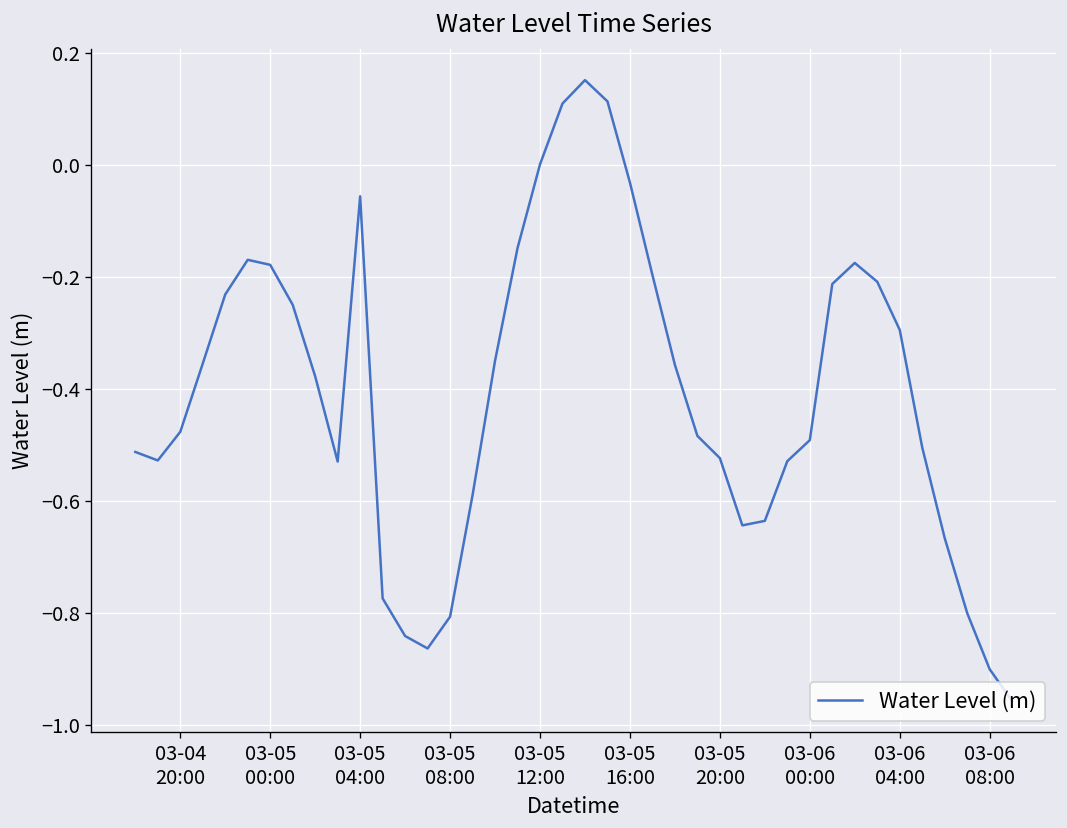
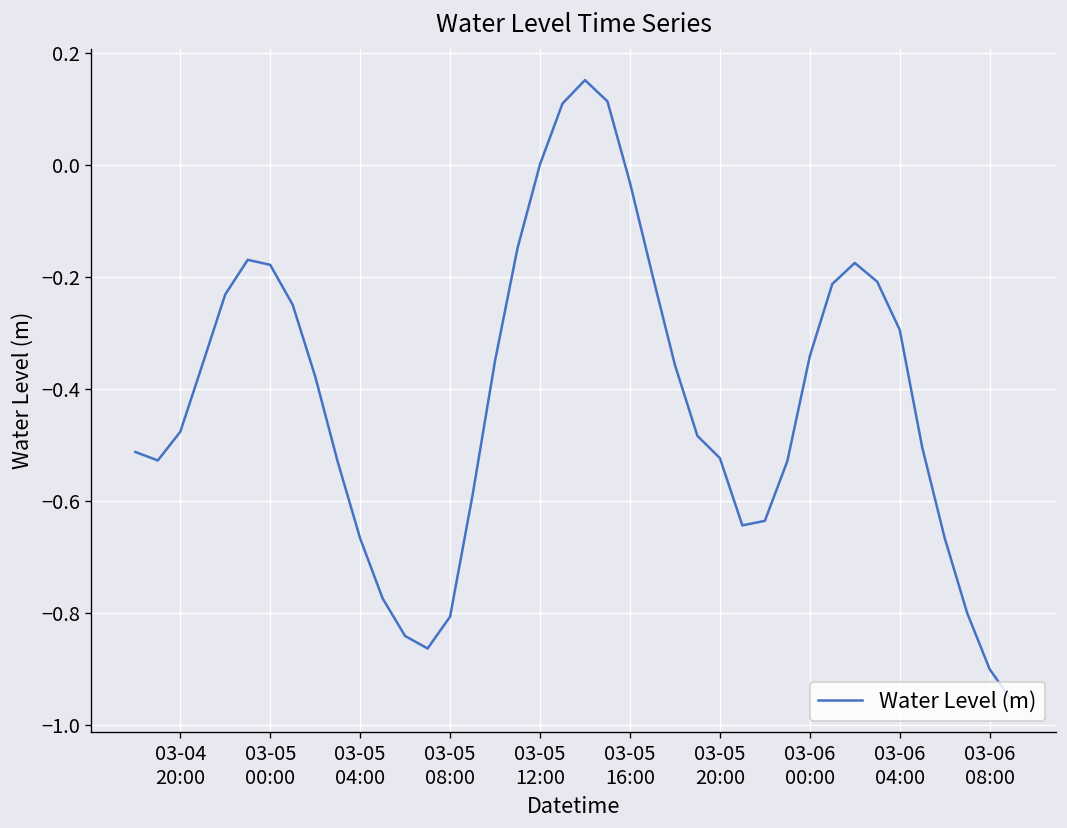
03-05 04:00: -0.06 -> -0.67
03-06 00:00: -0.49 -> -0.34
